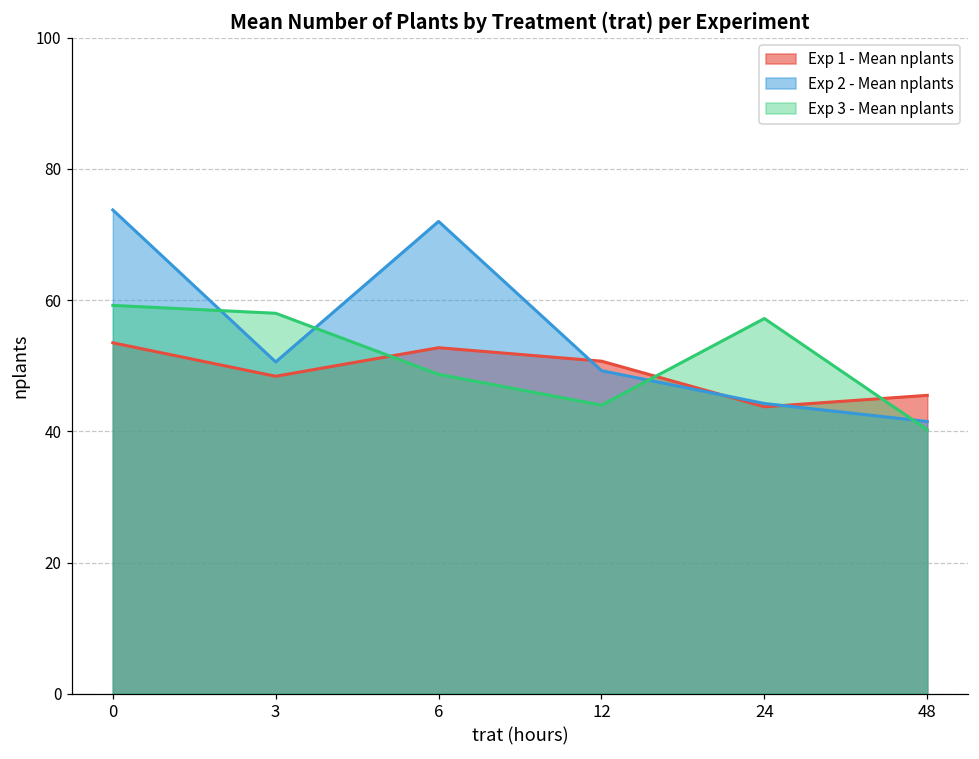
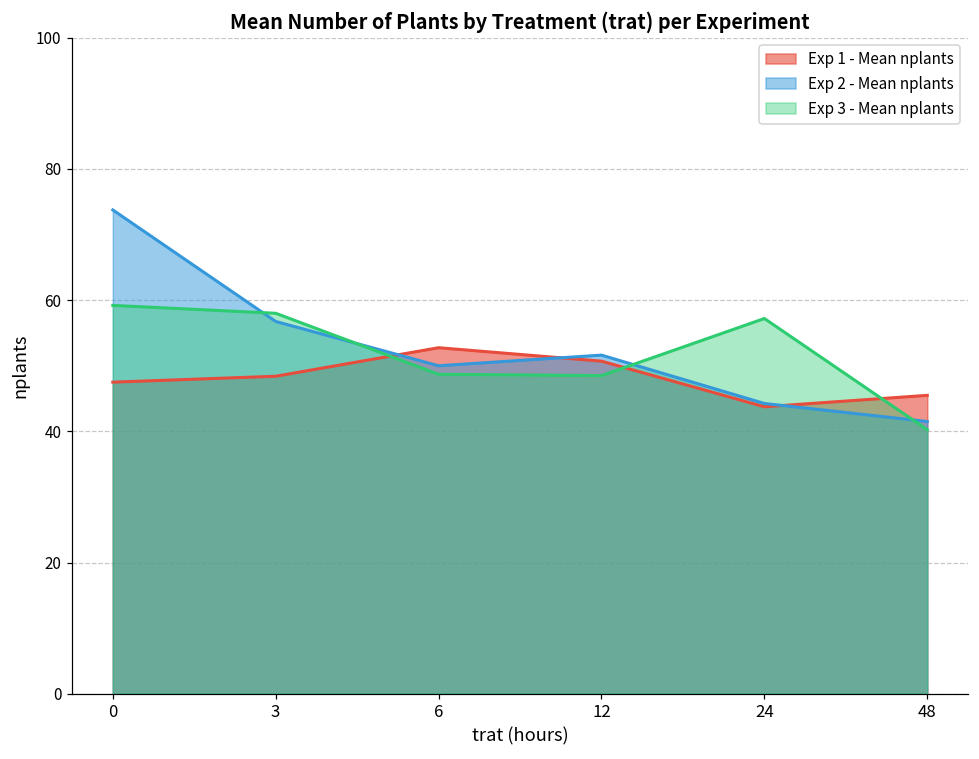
Exp 1 - Mean nplants, 0: 54 -> 48
Exp 2 - Mean nplants, 3: 51 -> 57
Exp 2 - Mean nplants, 6: 72 -> 50
Exp 2 - Mean nplants, 12: 49 -> 52
Exp 3 - Mean nplants, 12: 44 -> 49
